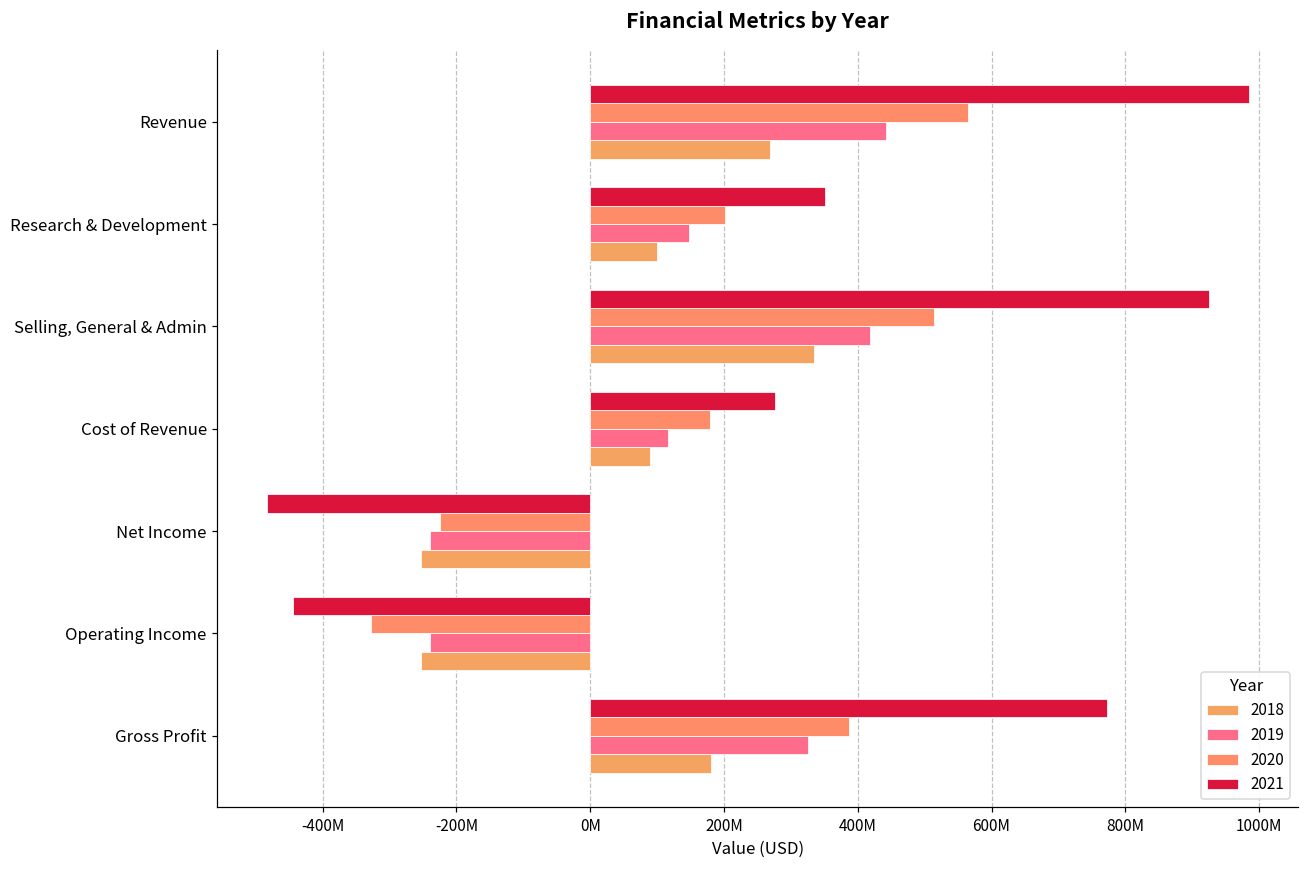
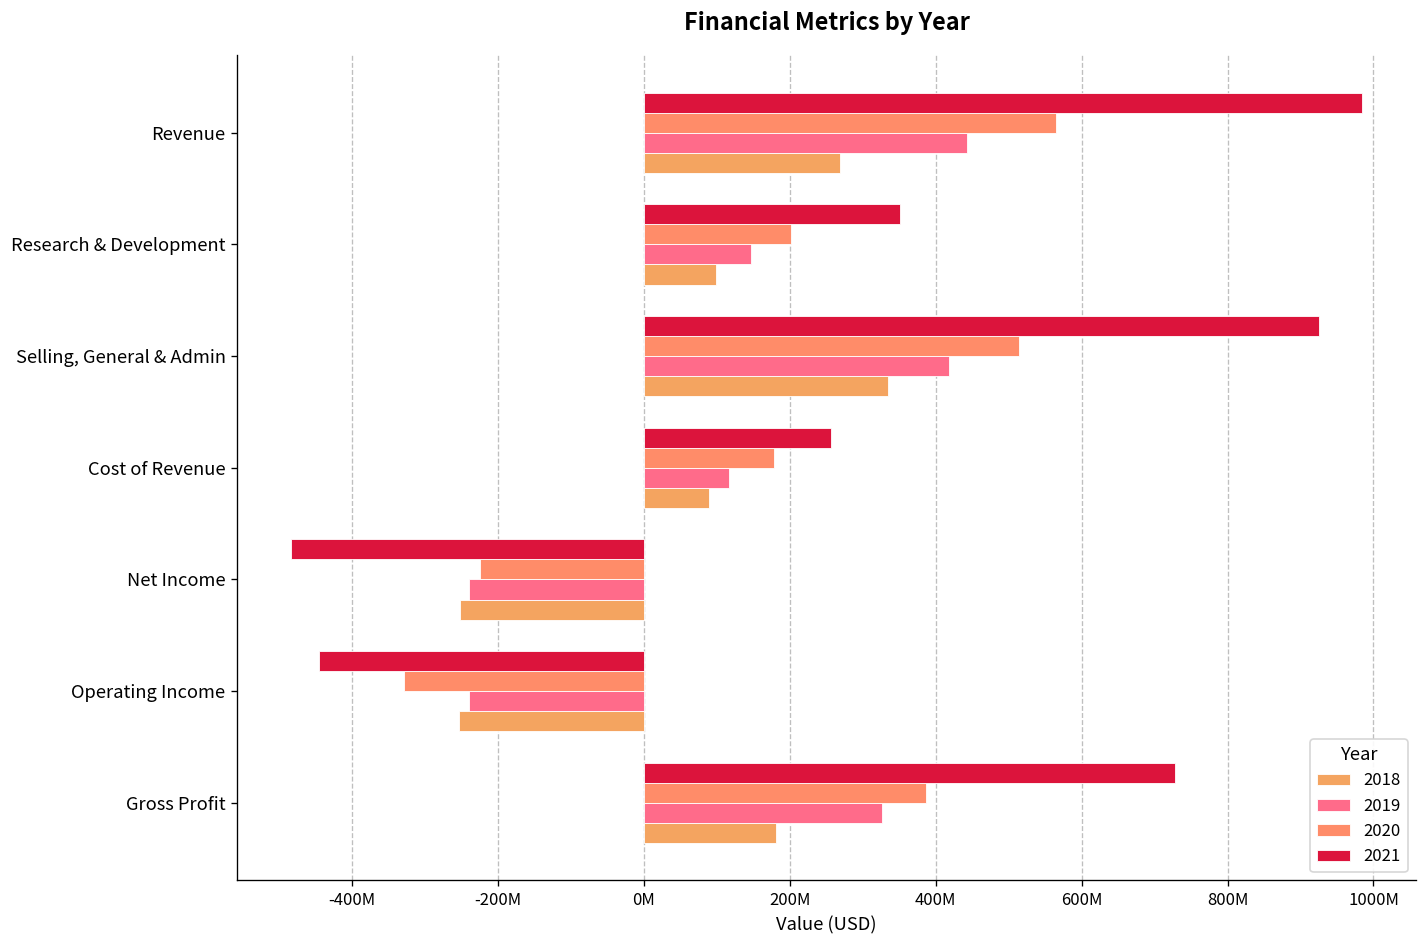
2021, Cost of Revenue: 280000000 -> 260000000
2021, Gross Profit: 770000000 -> 730000000
